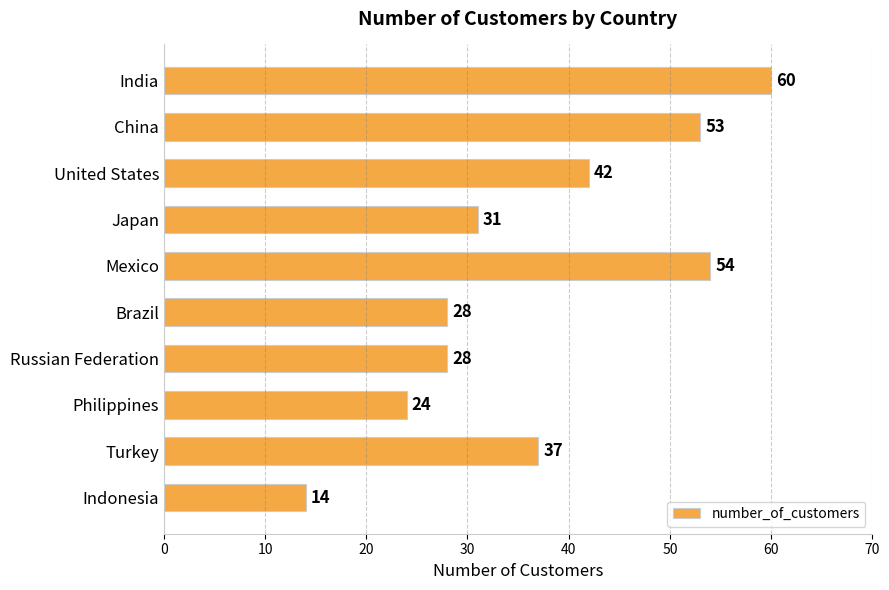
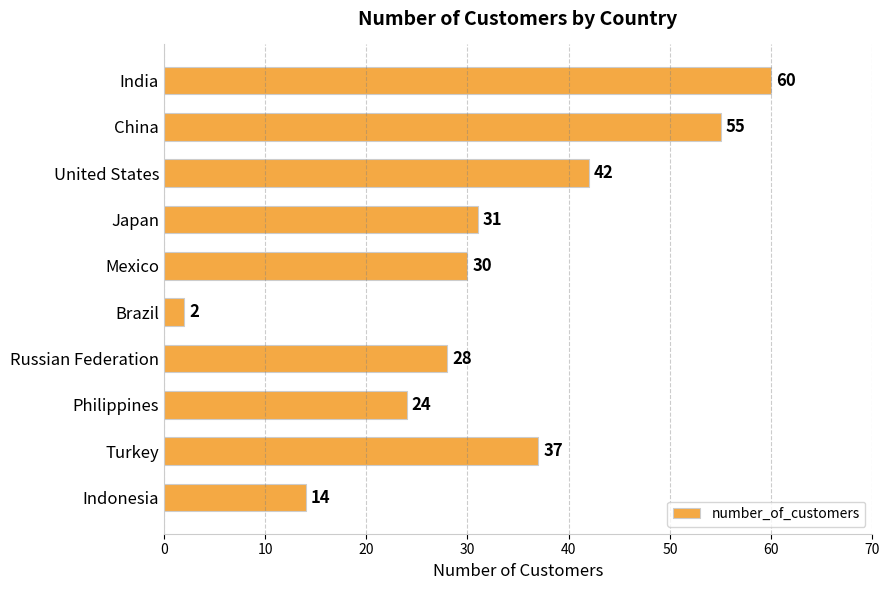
China: 53 -> 55
Mexico: 54 -> 30
Brazil: 28 -> 2
